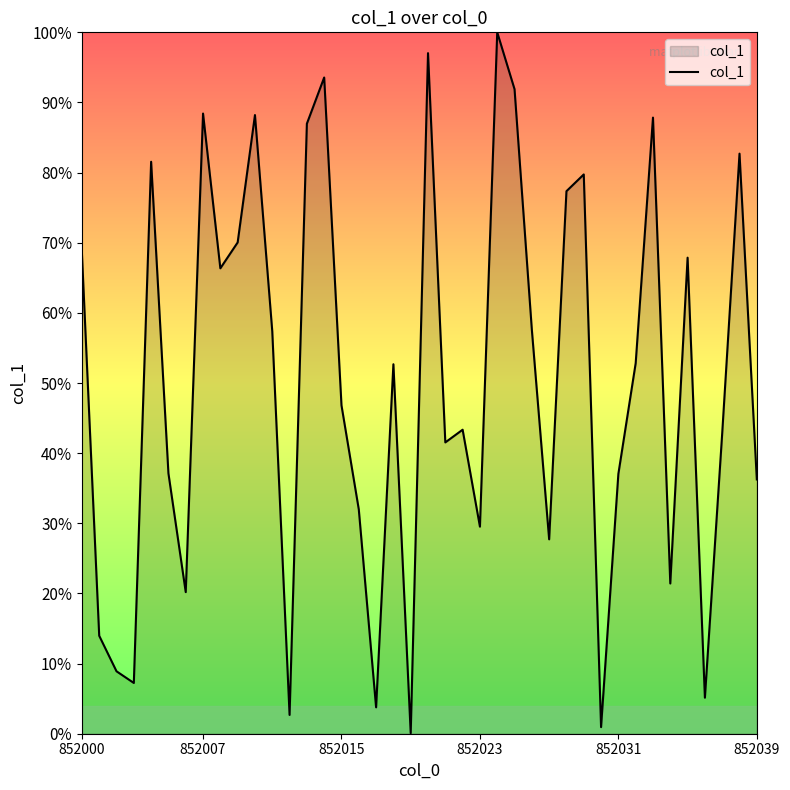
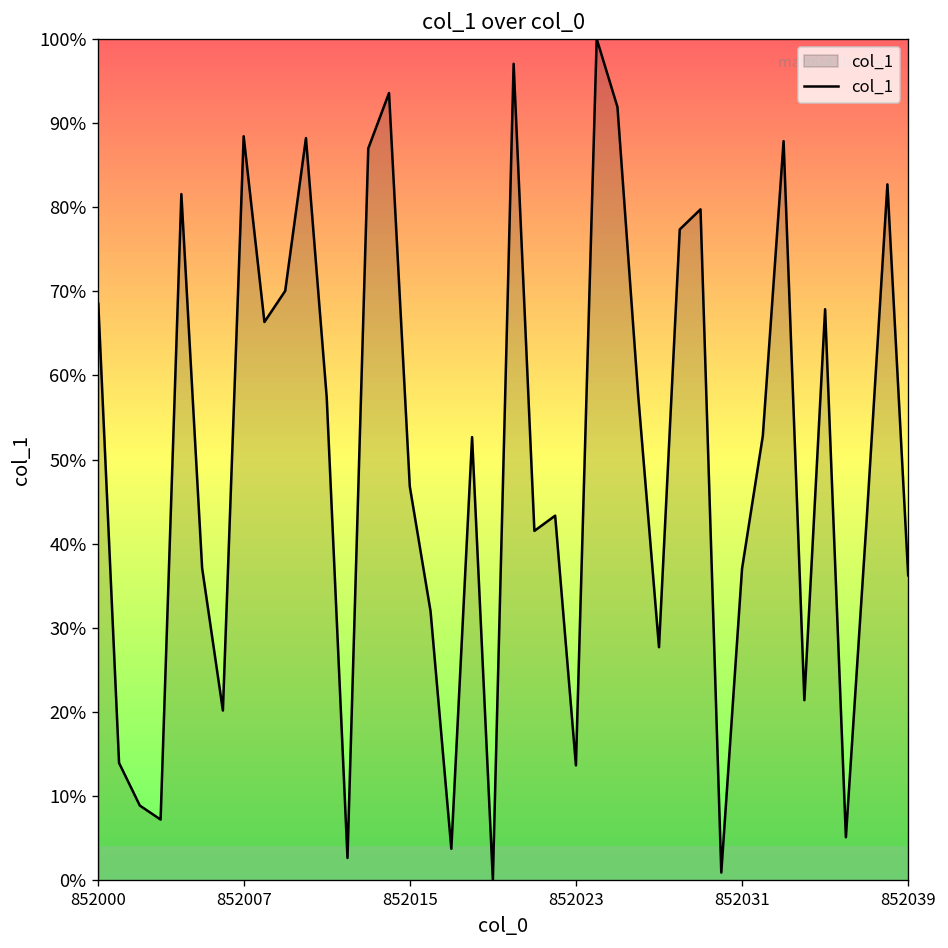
852023: 30% -> 14%
